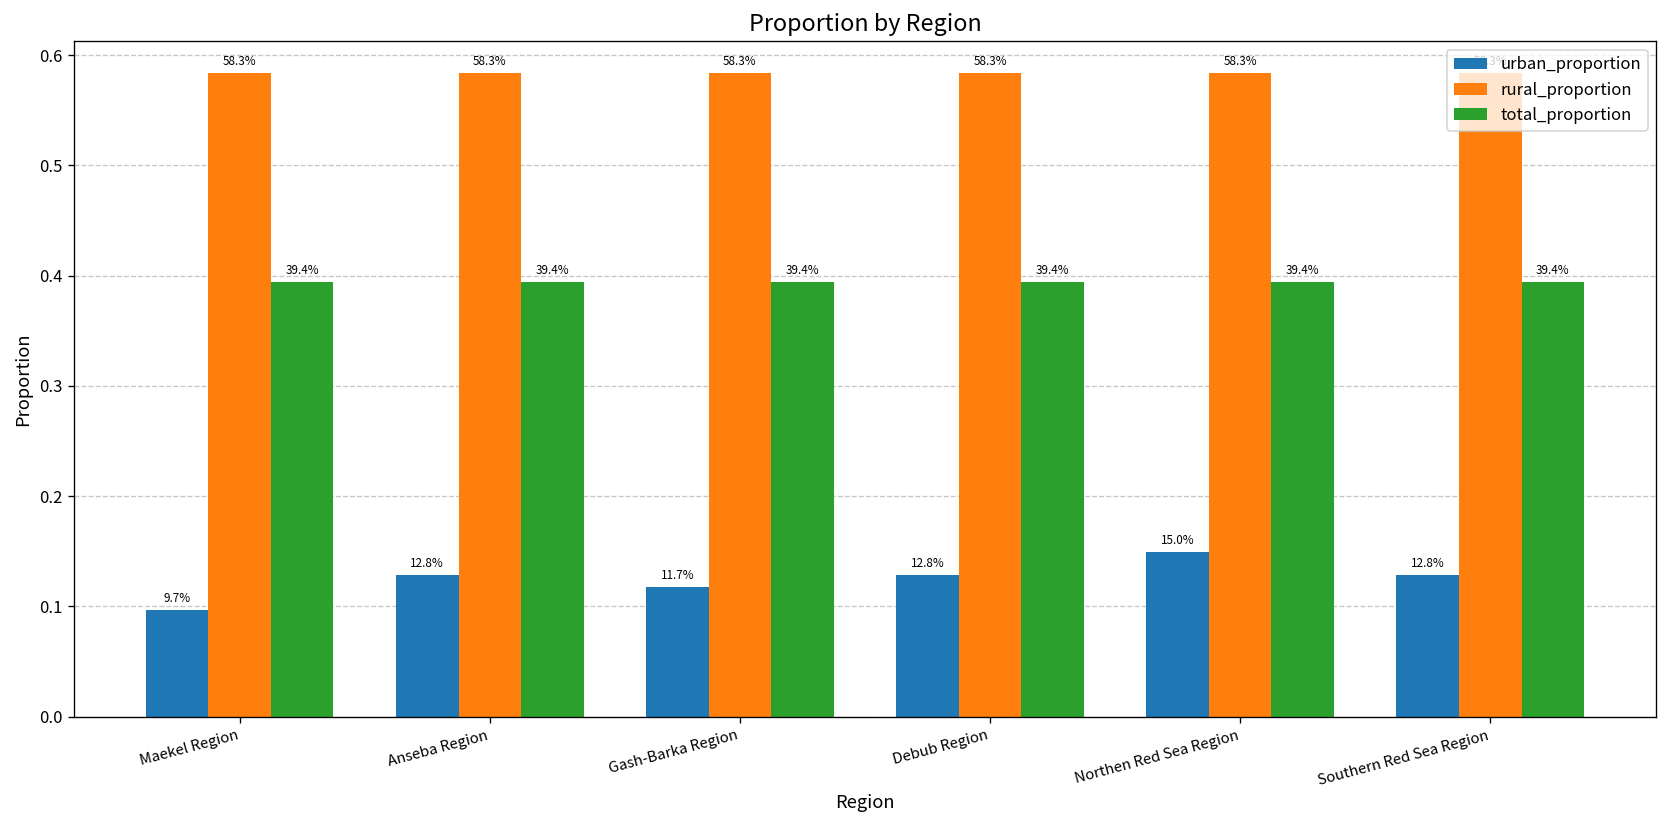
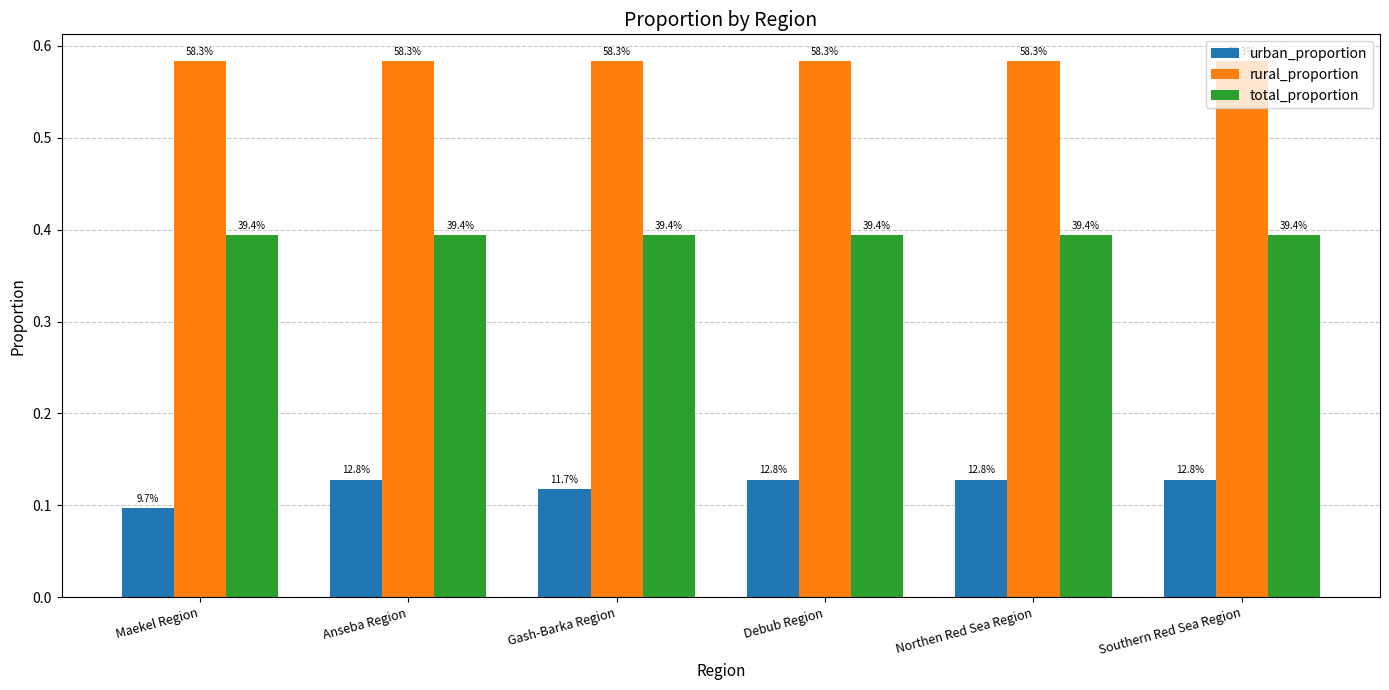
urban_proportion, Northen Red Sea Region: 15.0% -> 12.8%
